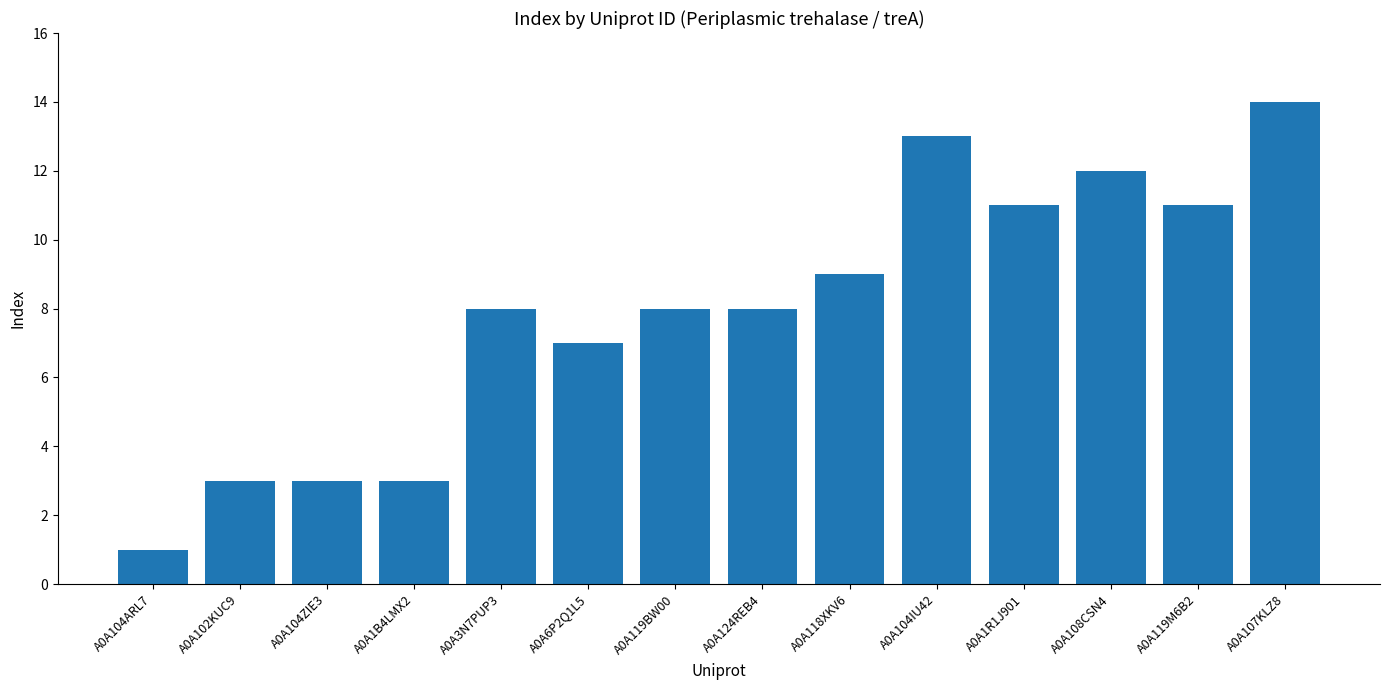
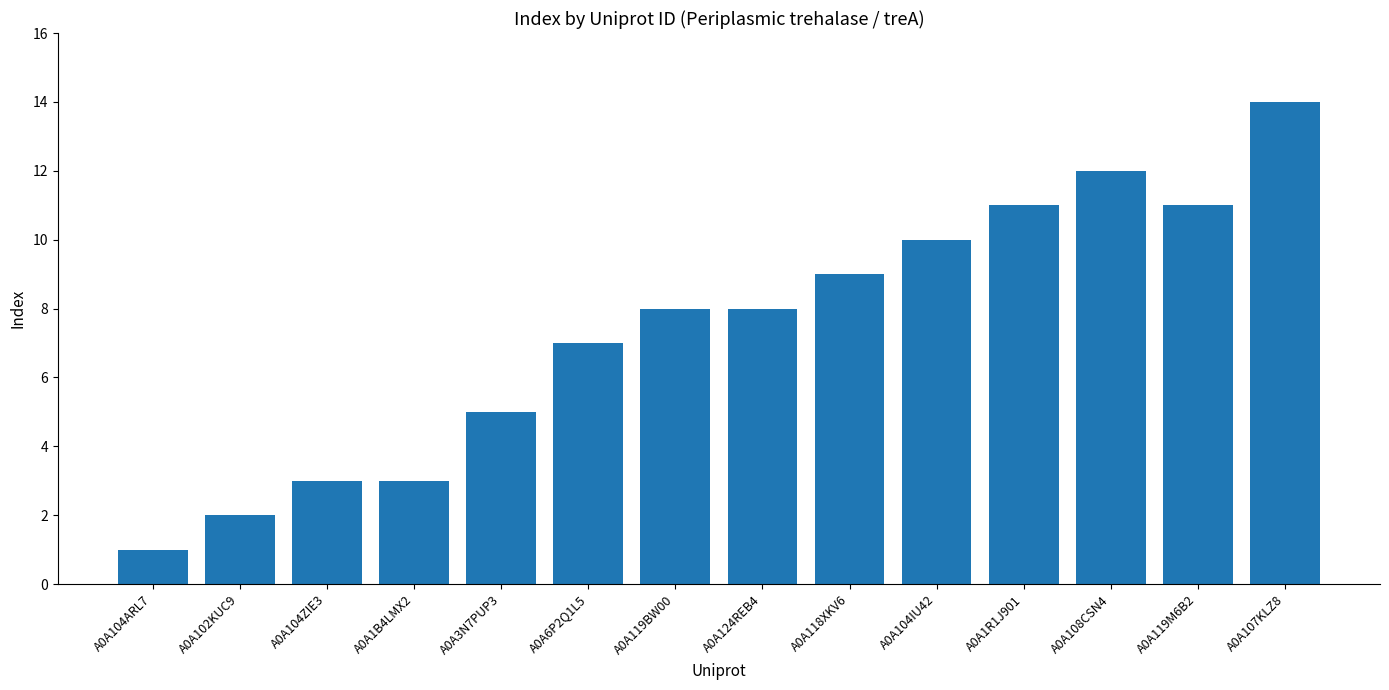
A0A102KUC9: 3 -> 2
A0A3N7PUP3: 8 -> 5
A0A104IU42: 13 -> 10
